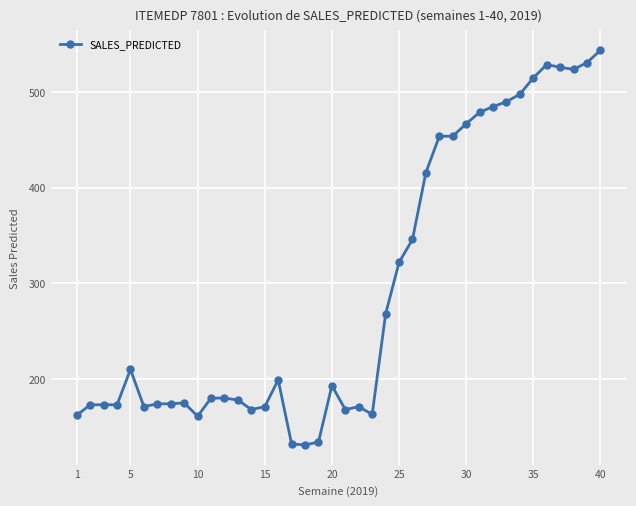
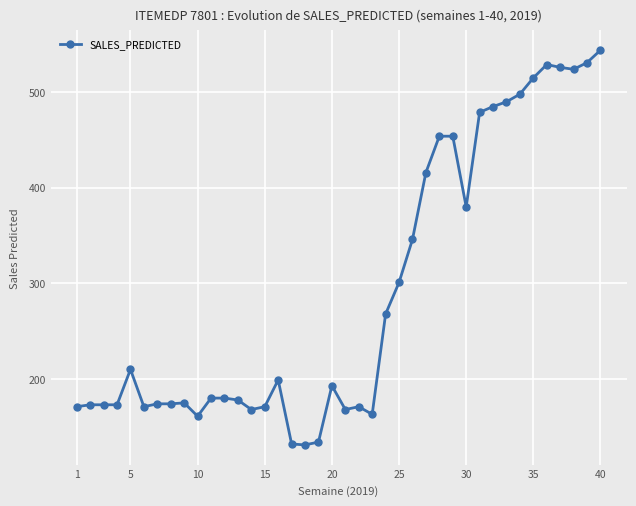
1: 160 -> 170
25: 320 -> 300
30: 470 -> 380
